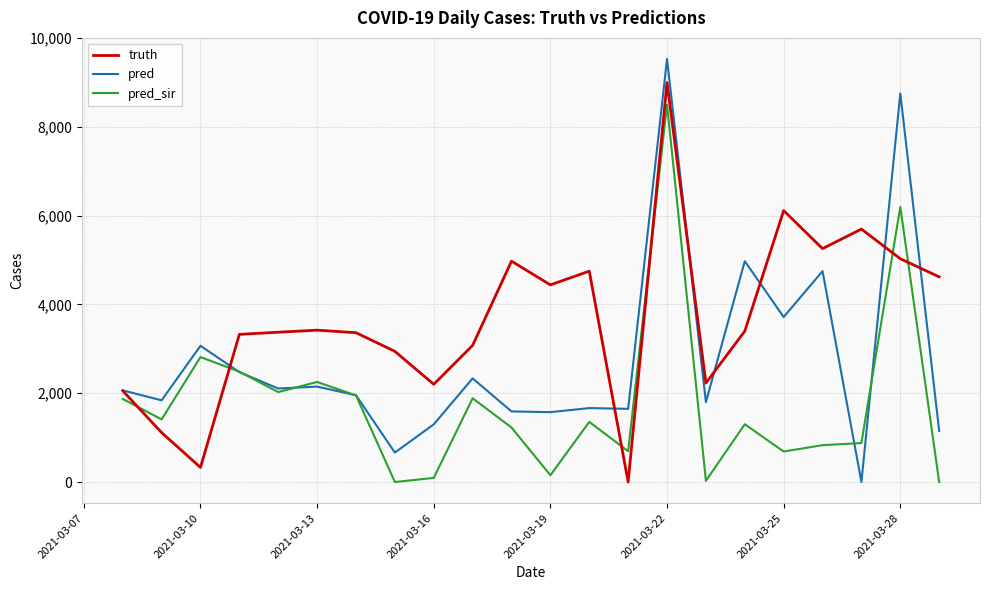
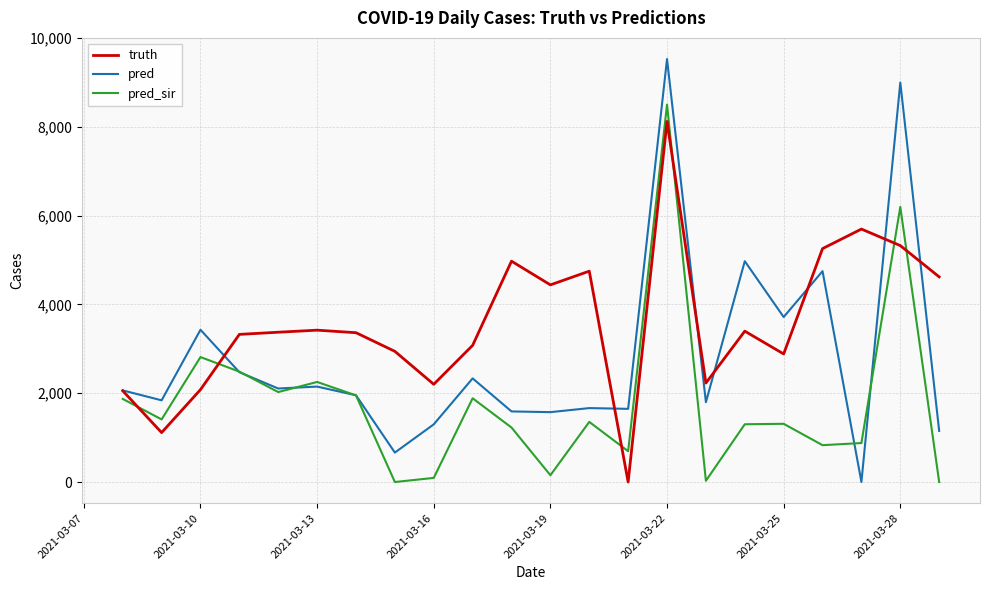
truth, 2021-03-10: 300 -> 2,100
pred, 2021-03-10: 3,100 -> 3,400
truth, 2021-03-22: 9,000 -> 8,100
truth, 2021-03-25: 6,100 -> 2,900
pred_sir, 2021-03-25: 700 -> 1,300
truth, 2021-03-28: 5,000 -> 5,300
pred, 2021-03-28: 8,800 -> 9,000
